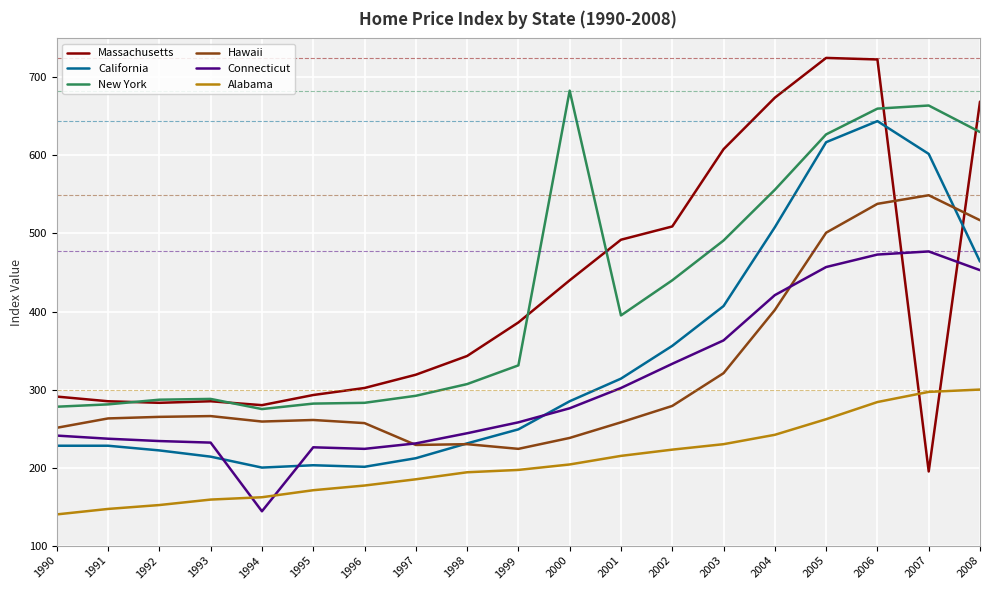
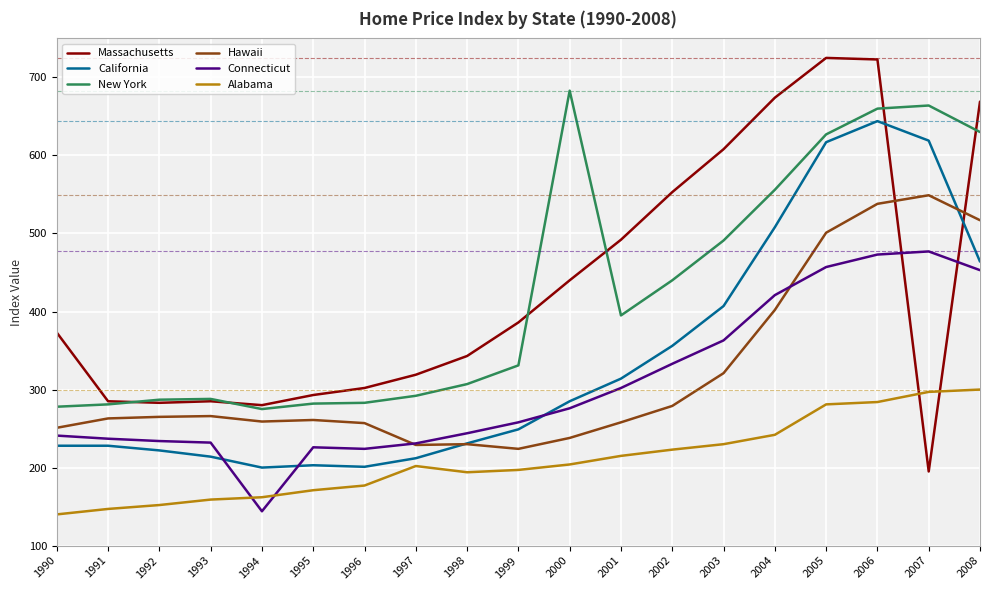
Massachusetts, 1990: 290 -> 370
Alabama, 1997: 190 -> 200
Massachusetts, 2002: 510 -> 550
Alabama, 2005: 260 -> 280
California, 2007: 600 -> 620
